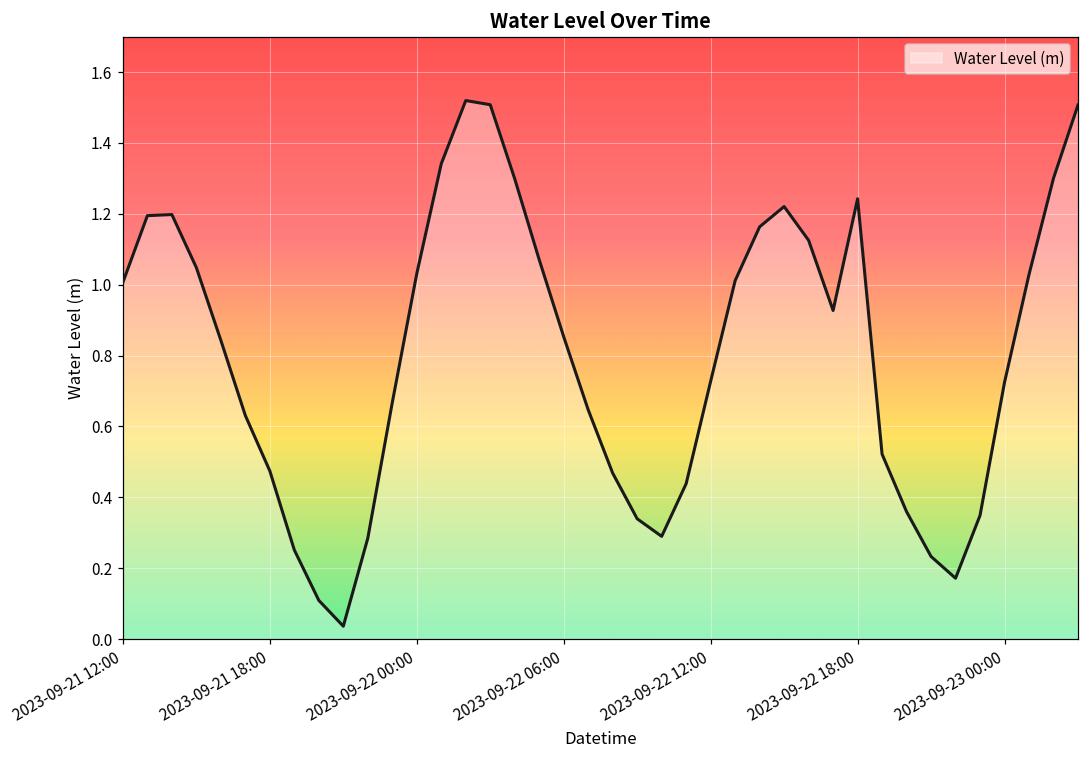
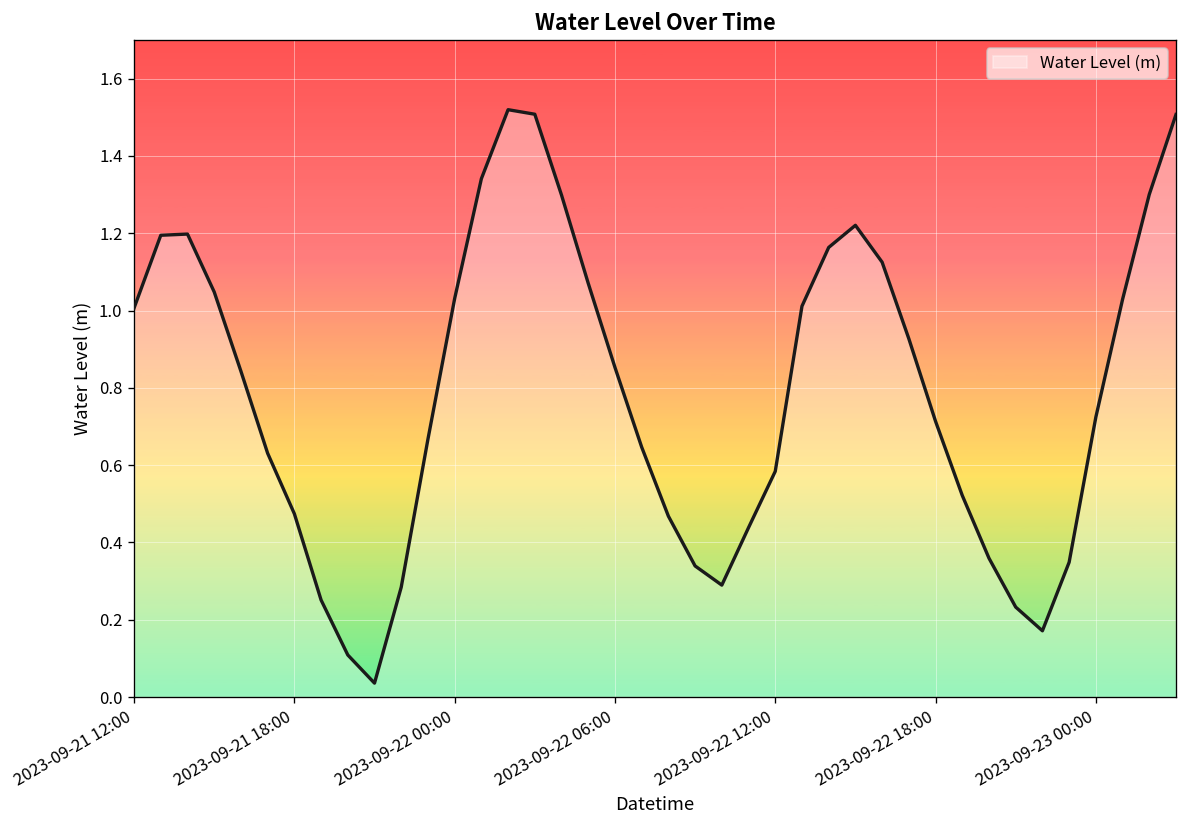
2023-09-22 12:00: 0.73 -> 0.58
2023-09-22 18:00: 1.24 -> 0.71
